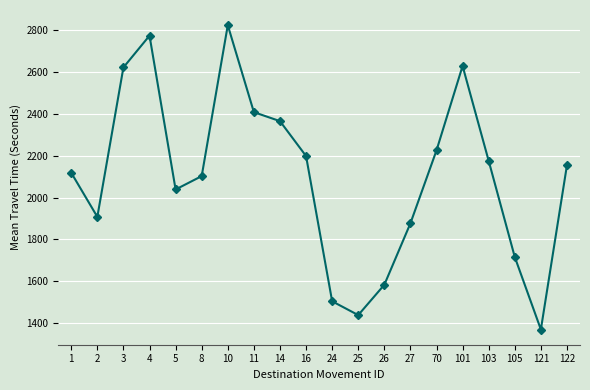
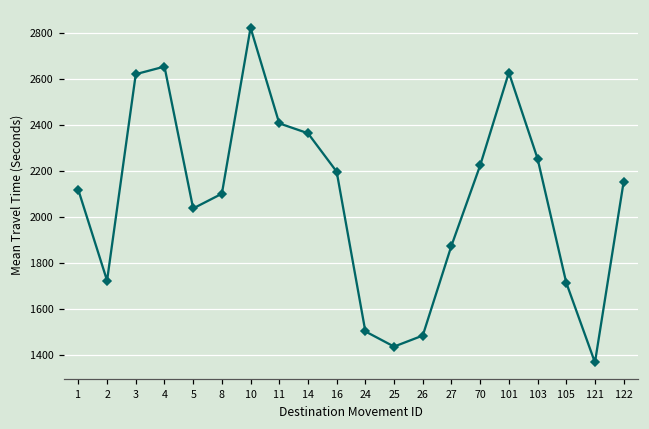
2: 1910 -> 1730
4: 2780 -> 2660
26: 1580 -> 1490
103: 2180 -> 2260
